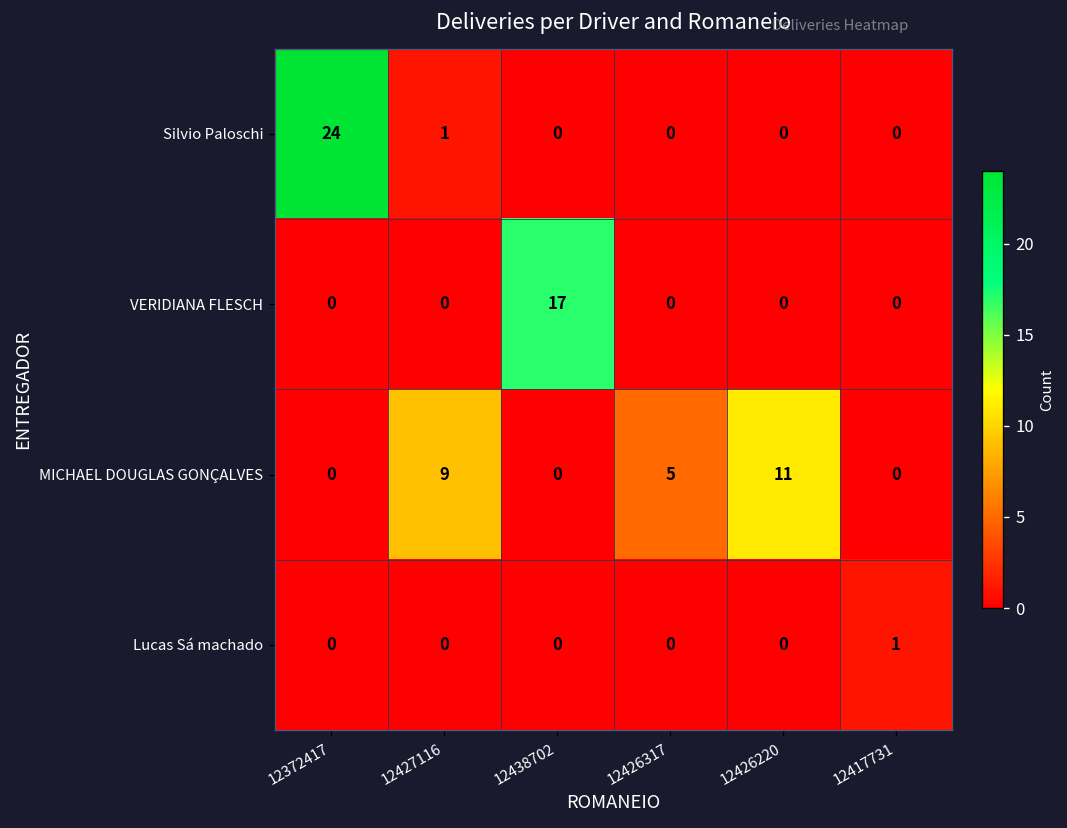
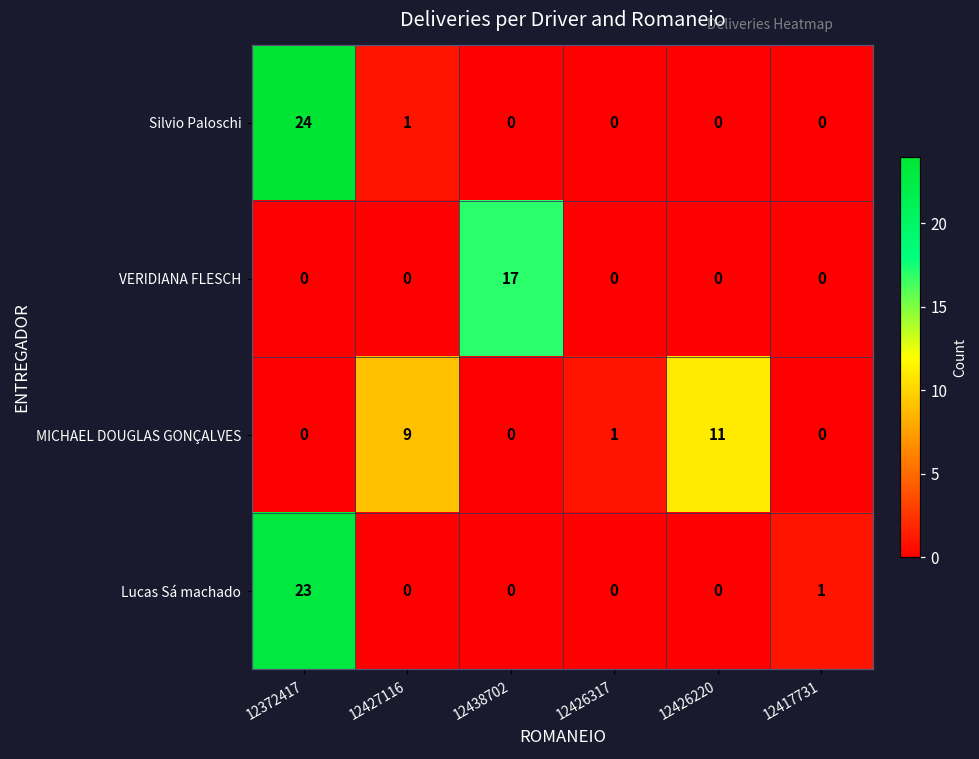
MICHAEL DOUGLAS GONÇALVES, 12426317: 5 -> 1
Lucas Sá machado, 12372417: 0 -> 23
